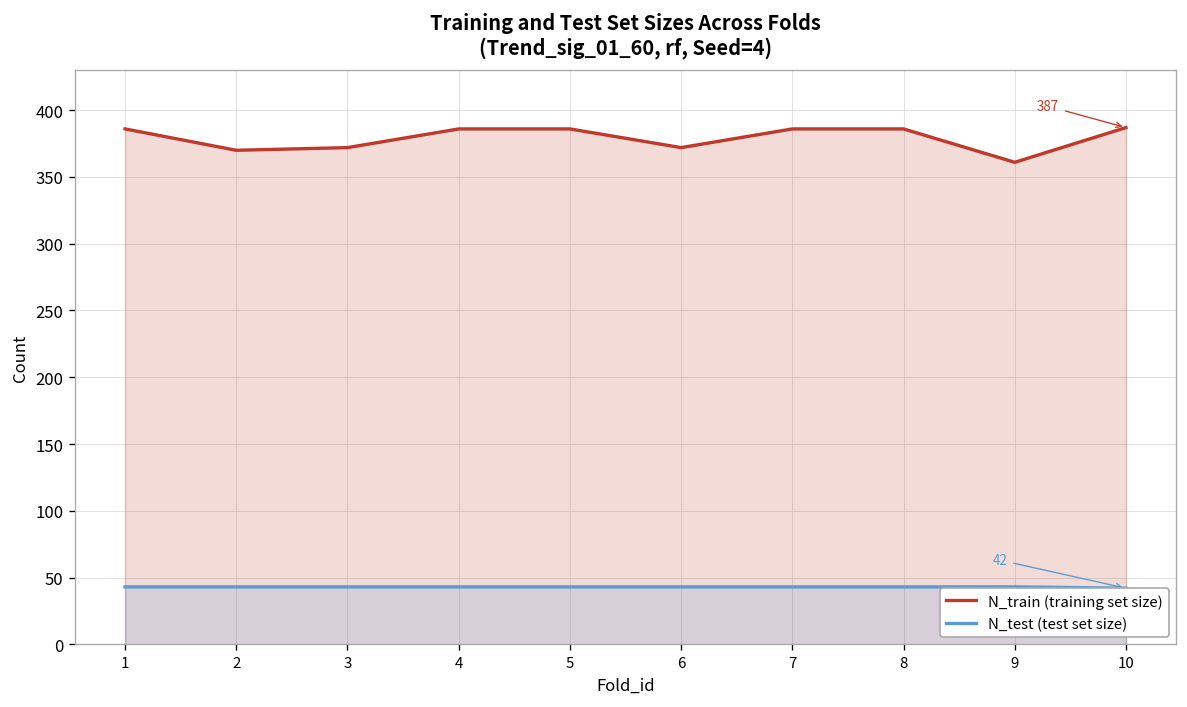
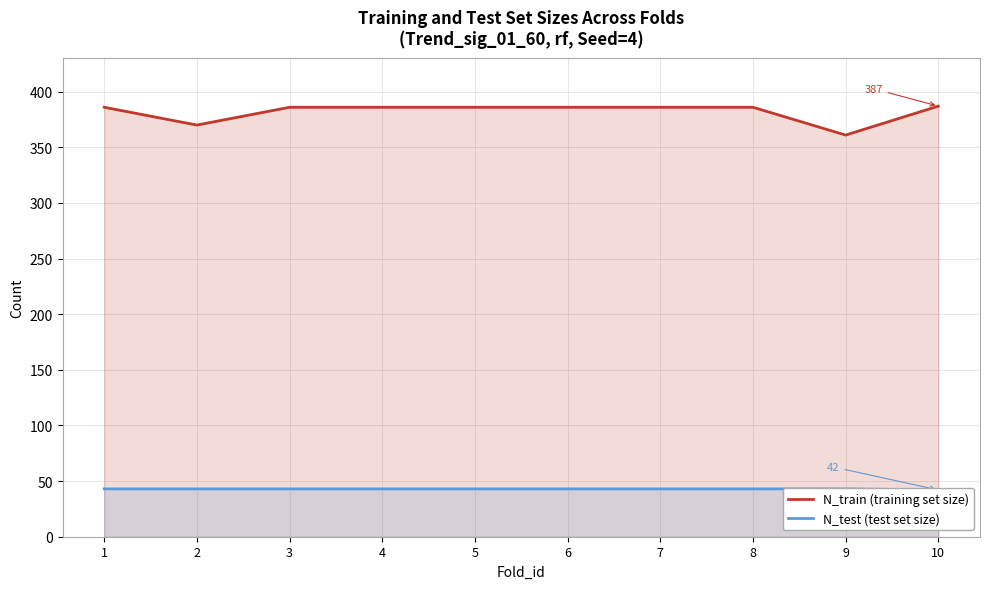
N_train (training set size), 3: 372 -> 386
N_train (training set size), 6: 372 -> 386
